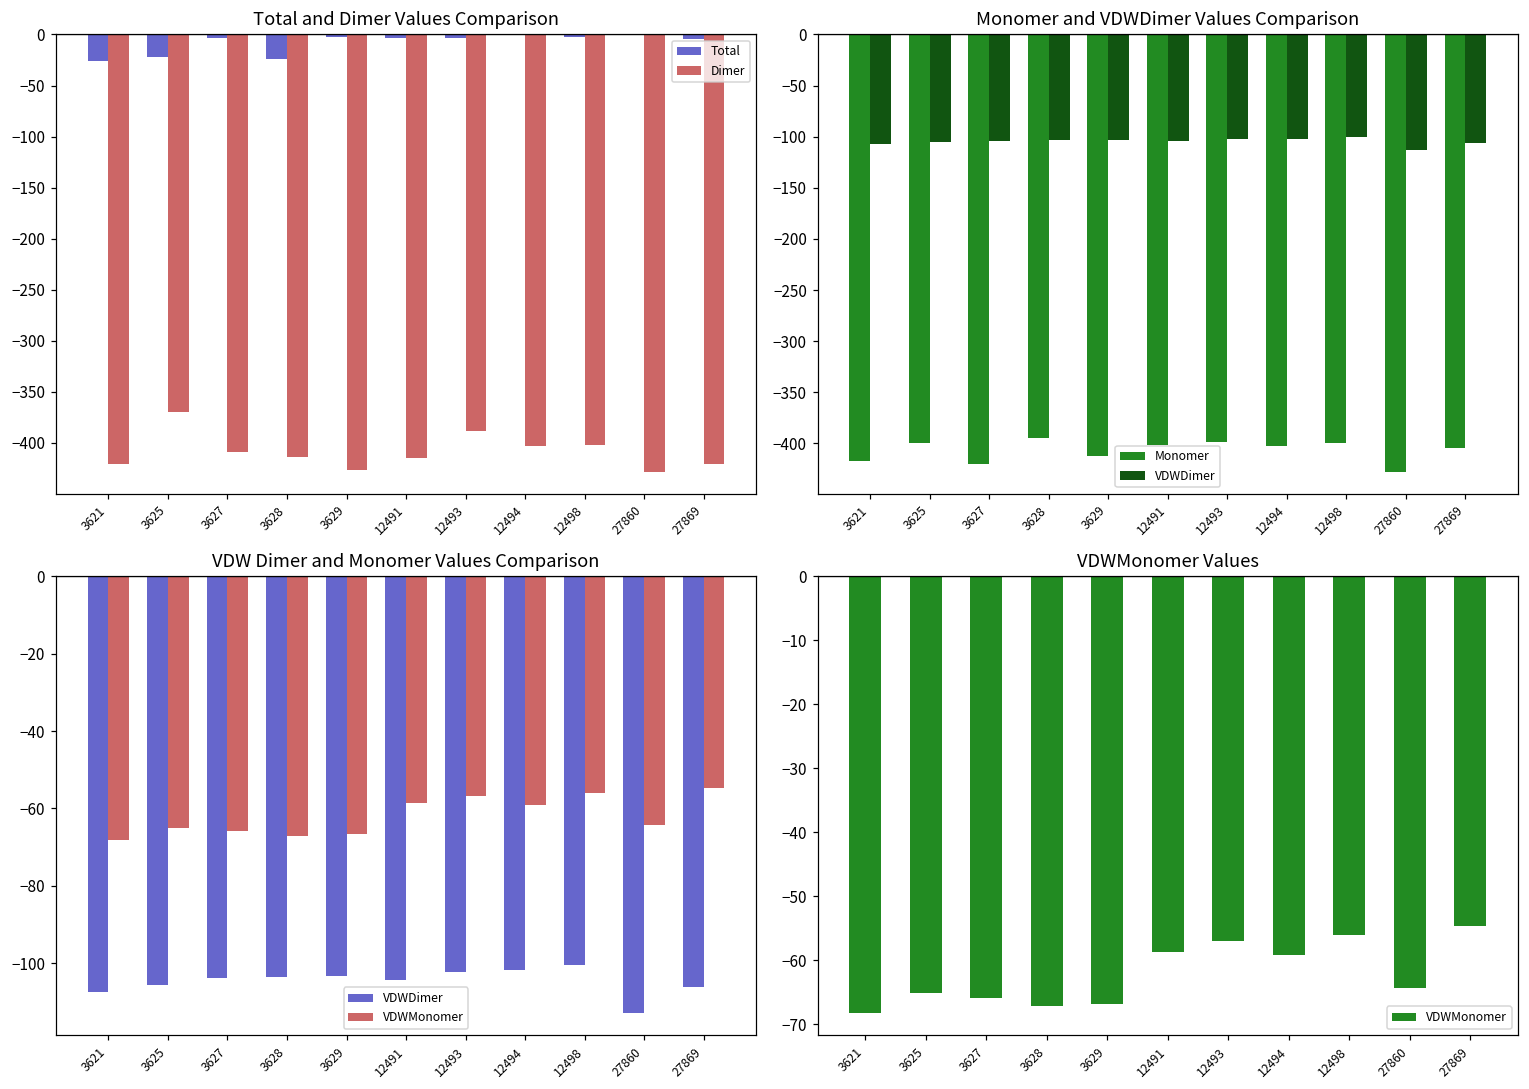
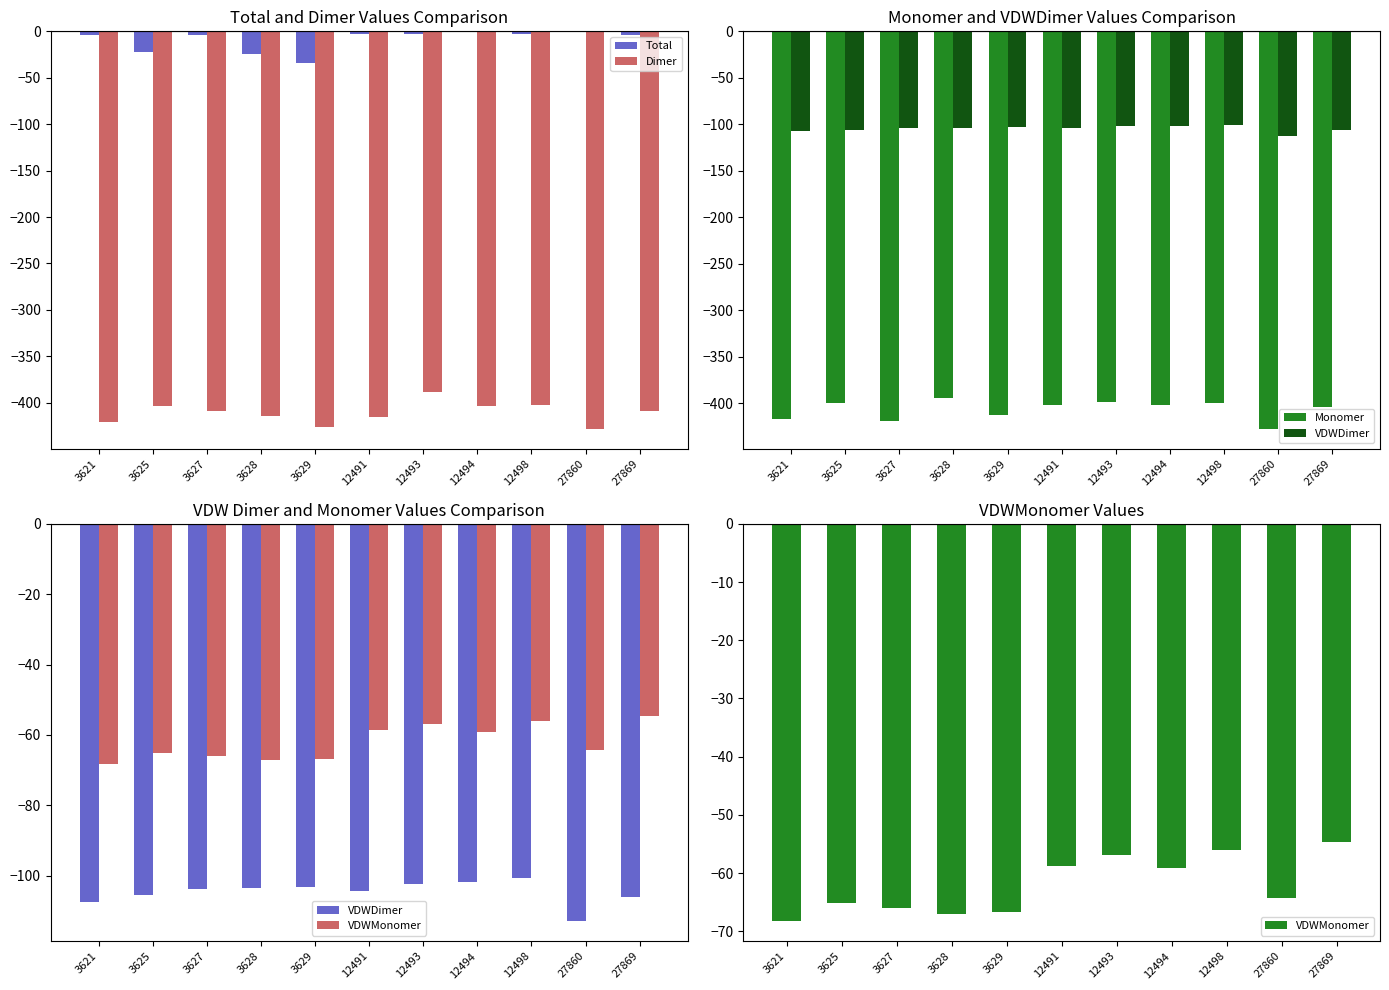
Total and Dimer Values Comparison, Total, 3621: -30 -> 0
Total and Dimer Values Comparison, Dimer, 3625: -370 -> -400
Total and Dimer Values Comparison, Total, 3629: 0 -> -30
Total and Dimer Values Comparison, Dimer, 27869: -420 -> -410
